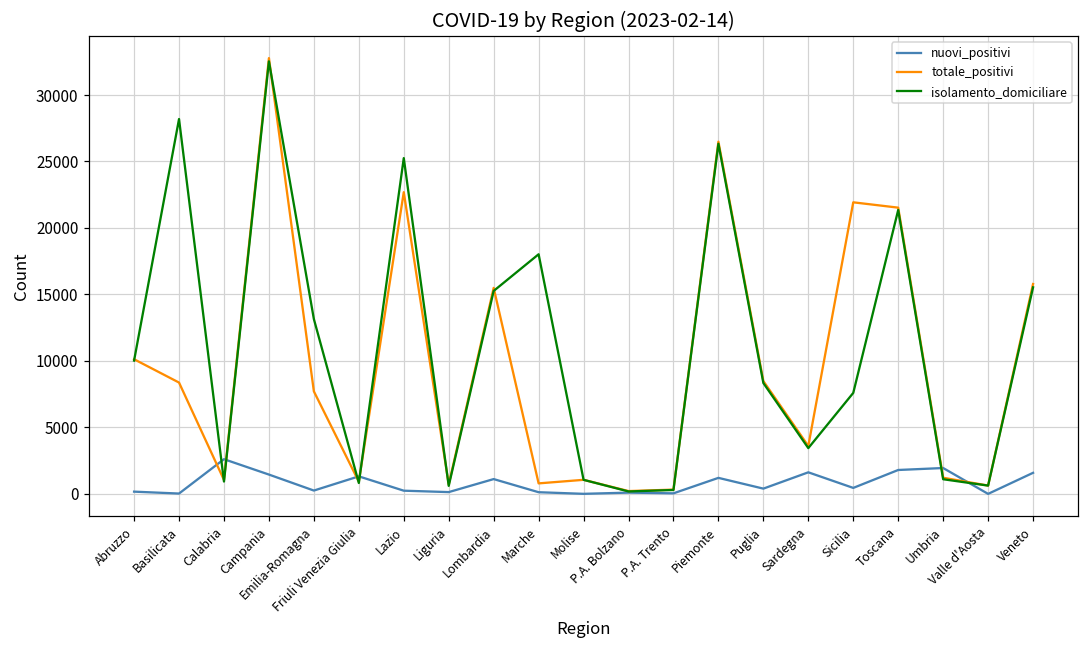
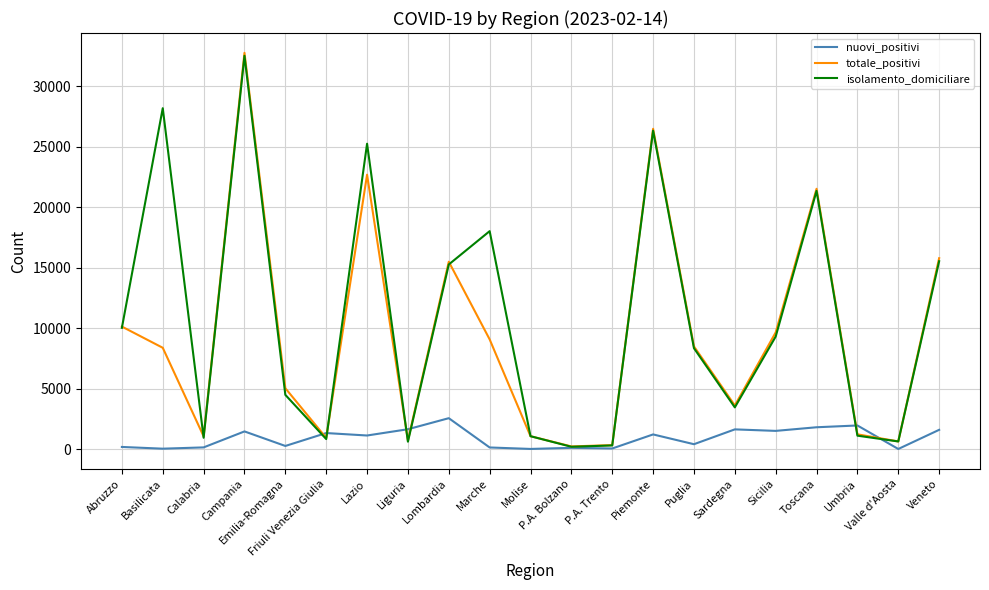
nuovi_positivi, Calabria: 2600 -> 100
totale_positivi, Emilia-Romagna: 7700 -> 5000
isolamento_domiciliare, Emilia-Romagna: 13200 -> 4500
nuovi_positivi, Lazio: 200 -> 1100
nuovi_positivi, Liguria: 100 -> 1600
nuovi_positivi, Lombardia: 1100 -> 2600
totale_positivi, Marche: 800 -> 9100
nuovi_positivi, Sicilia: 500 -> 1500
totale_positivi, Sicilia: 21900 -> 9600
isolamento_domiciliare, Sicilia: 7600 -> 9300
